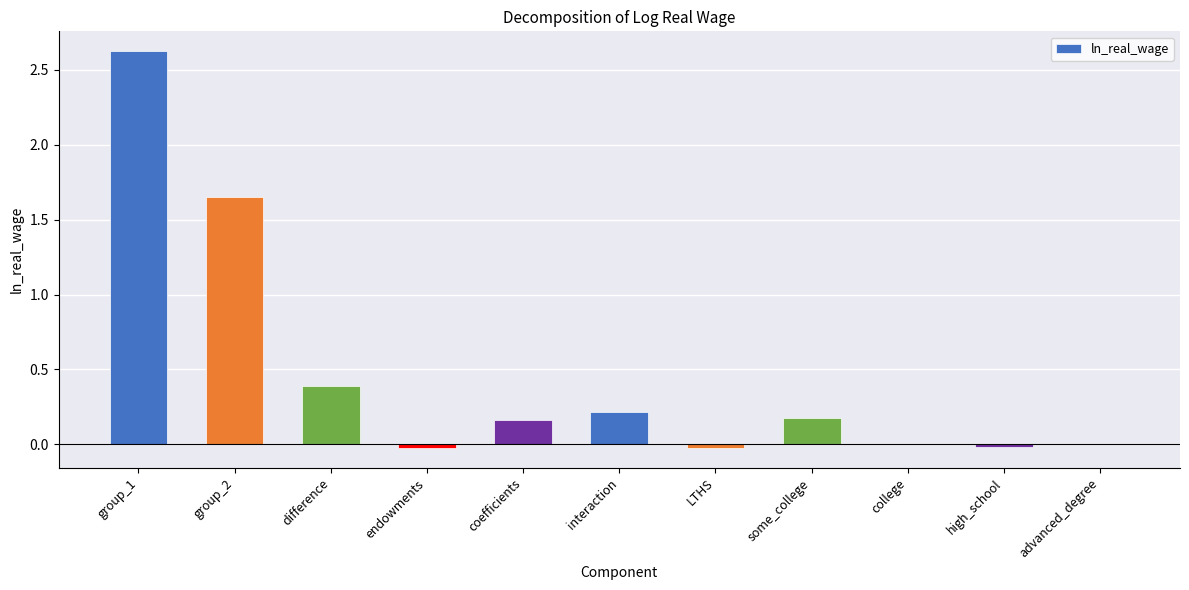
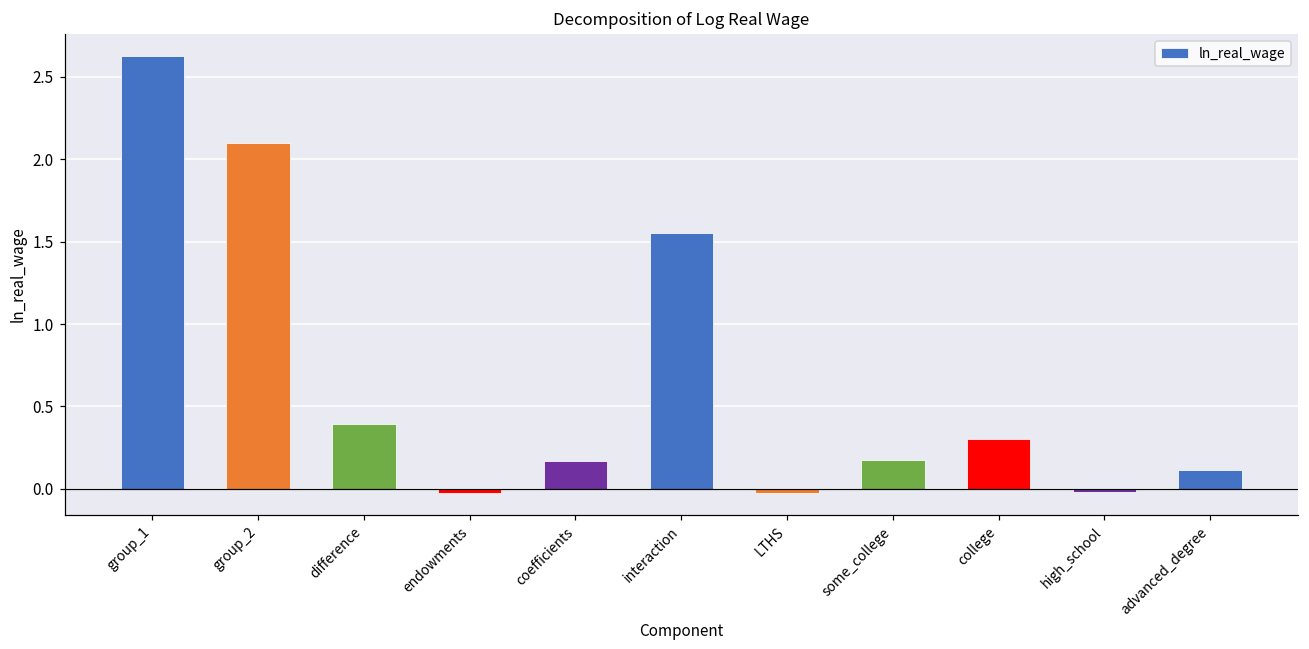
group_2: 1.65 -> 2.10
interaction: 0.21 -> 1.55
college: 0.00 -> 0.30
advanced_degree: 0.00 -> 0.12
